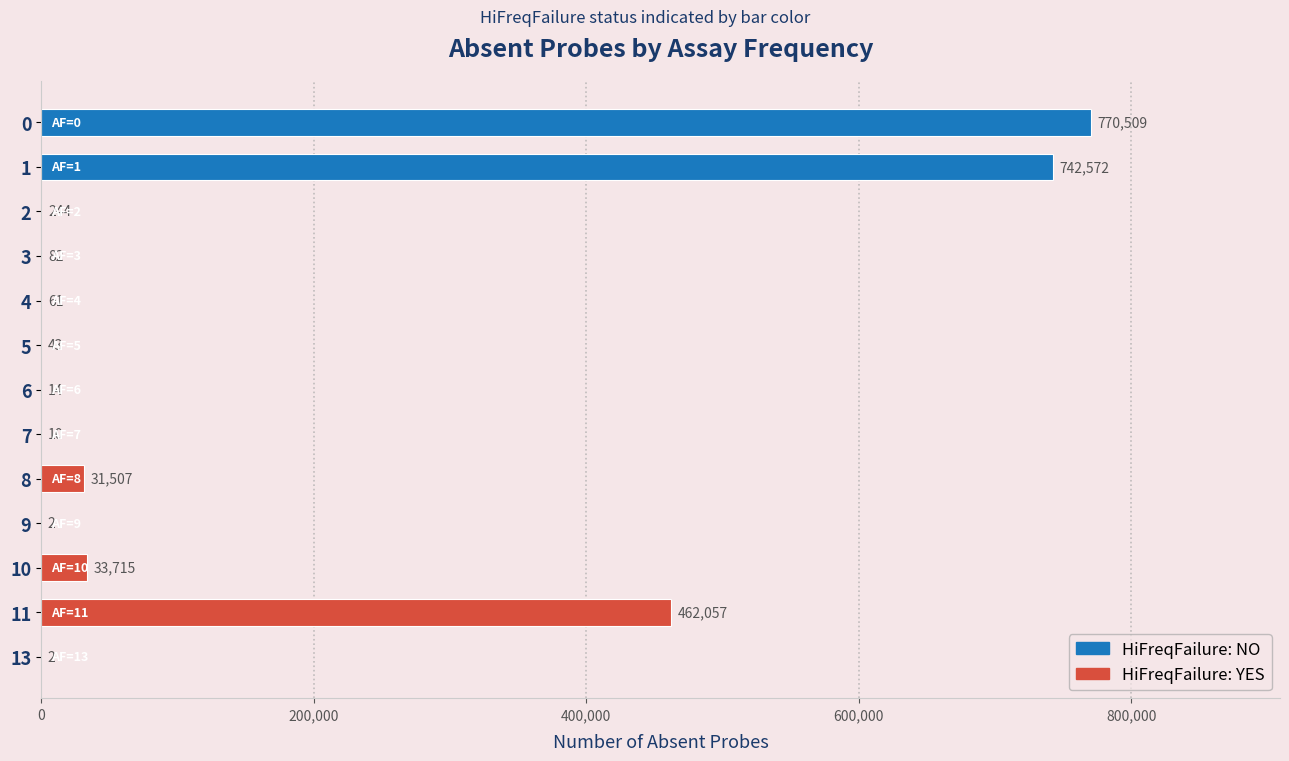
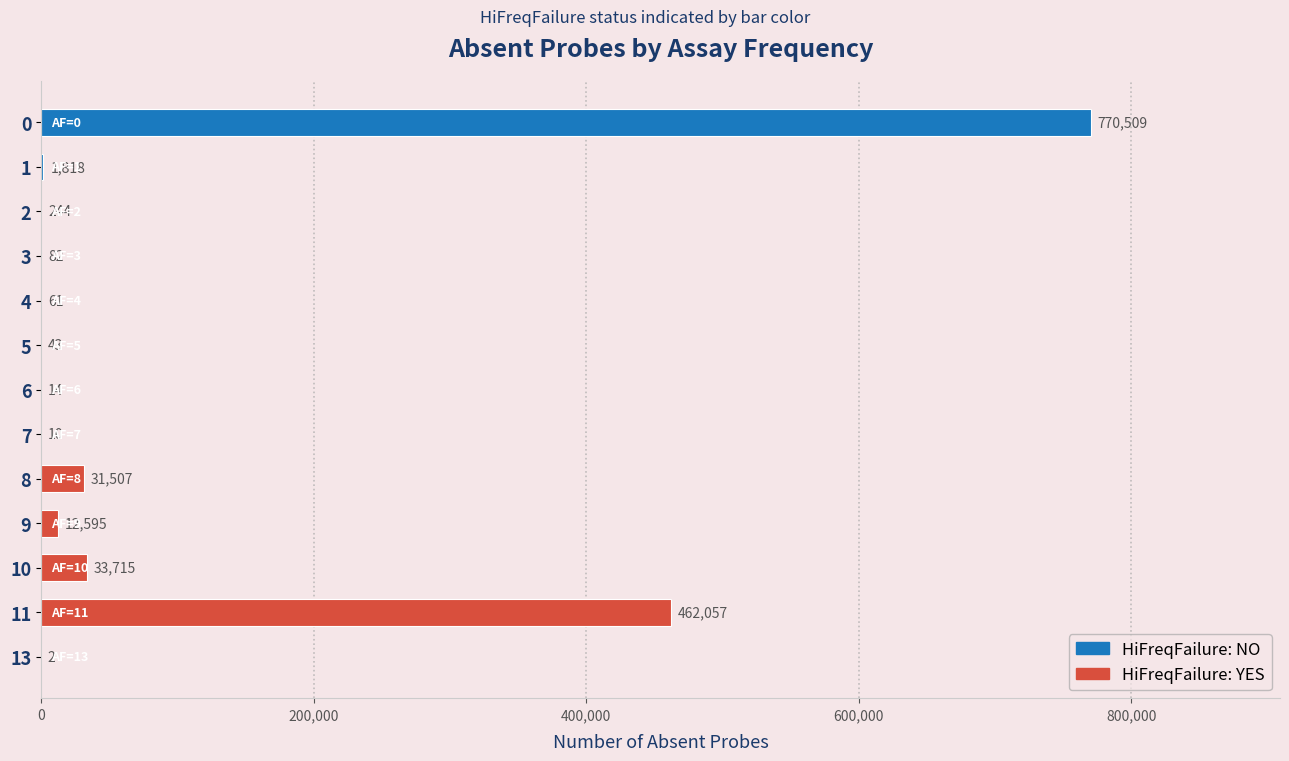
1: 742,572 -> 1,818
9: 2 -> 12,595
